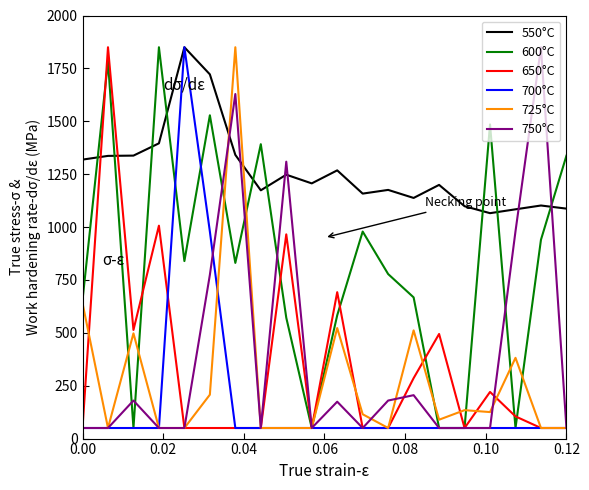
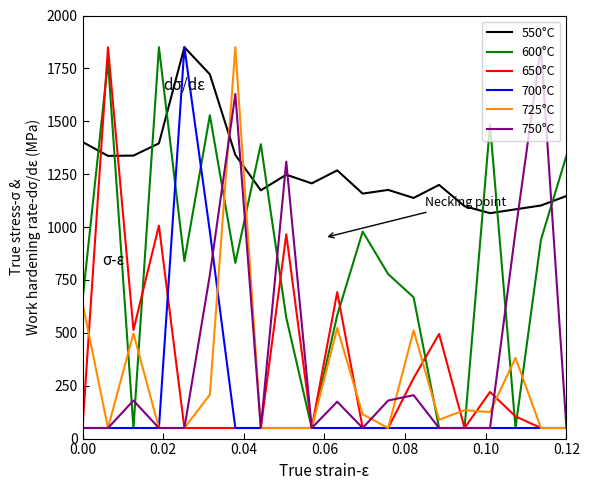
550°C, 0.00: 1320 -> 1400
550°C, 0.12: 1090 -> 1150
